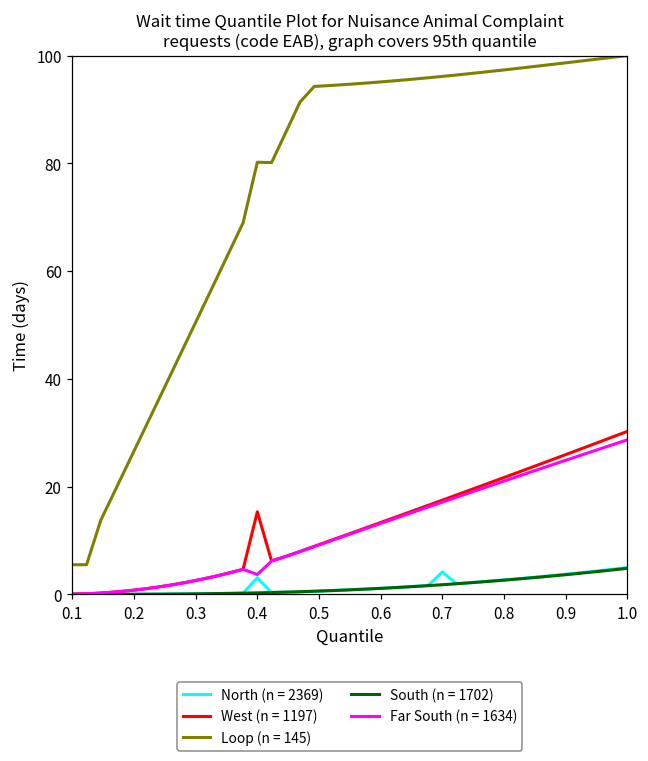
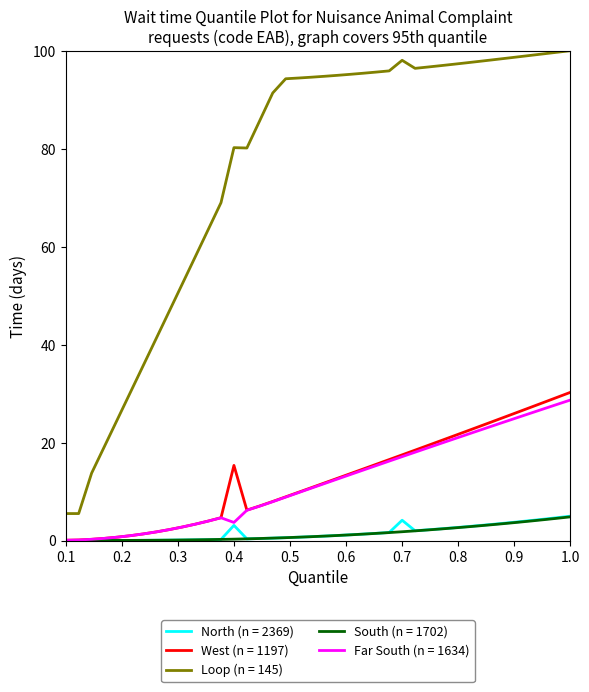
Loop (n = 145), 0.7: 96 -> 98
